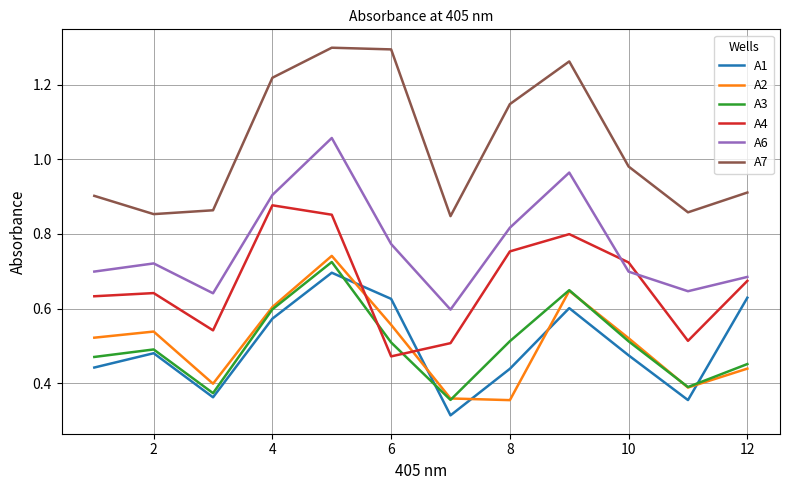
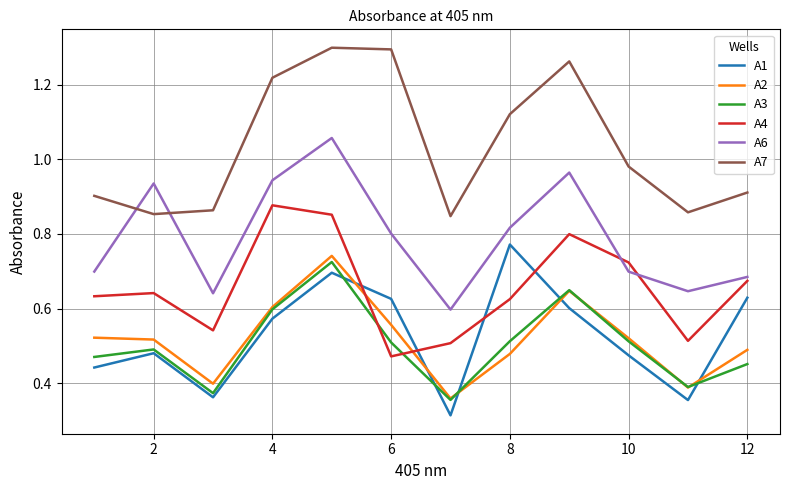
A2, 2: 0.54 -> 0.52
A6, 2: 0.72 -> 0.94
A6, 4: 0.90 -> 0.94
A6, 6: 0.77 -> 0.80
A1, 8: 0.44 -> 0.77
A2, 8: 0.36 -> 0.48
A4, 8: 0.75 -> 0.63
A7, 8: 1.15 -> 1.12
A2, 12: 0.44 -> 0.49
